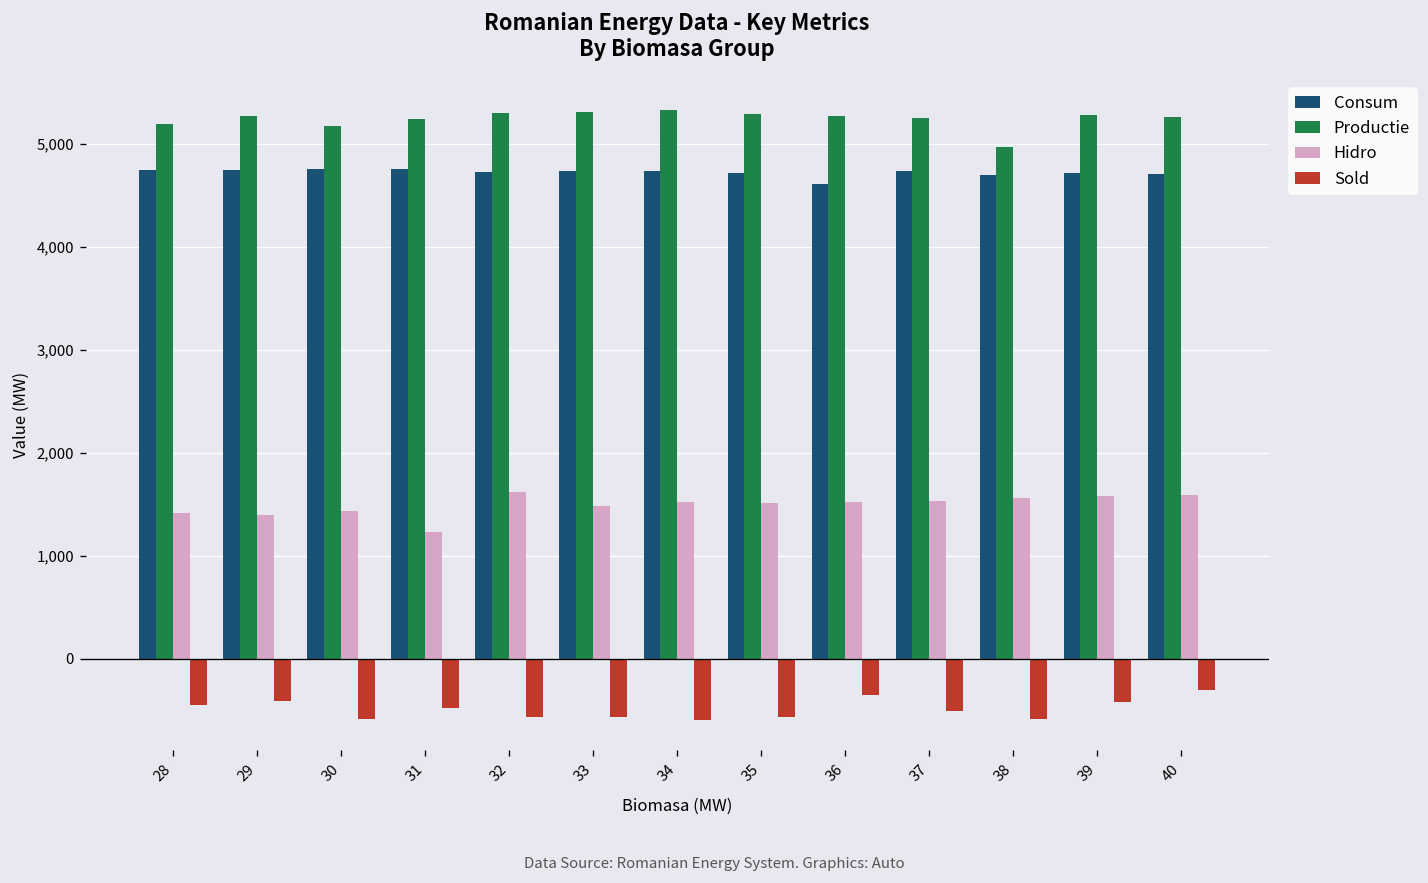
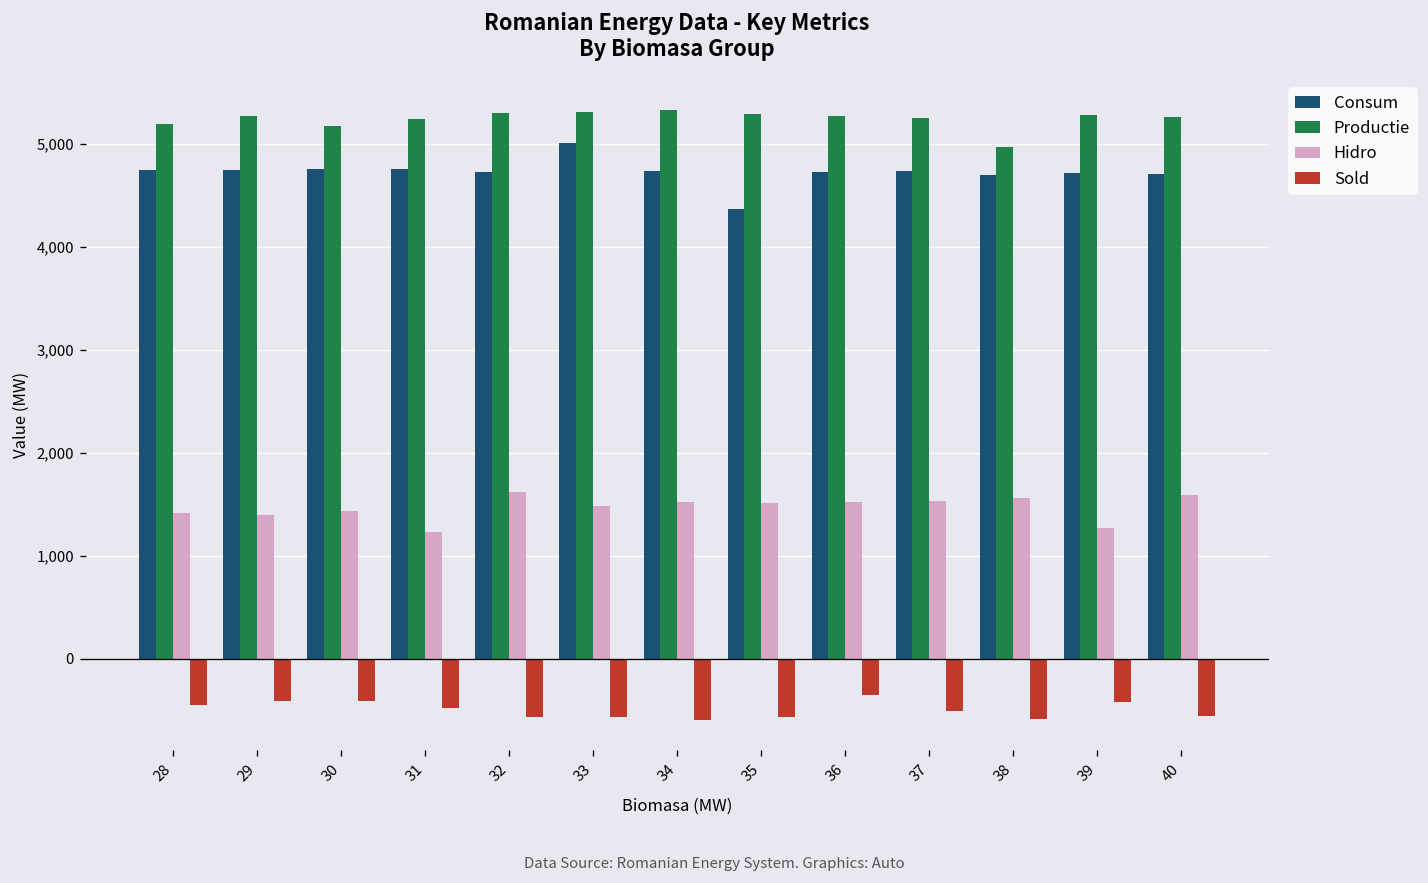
Sold, 30: -600 -> -400
Consum, 33: 4,700 -> 5,000
Consum, 35: 4,700 -> 4,400
Consum, 36: 4,600 -> 4,700
Hidro, 39: 1,600 -> 1,300
Sold, 40: -300 -> -600
